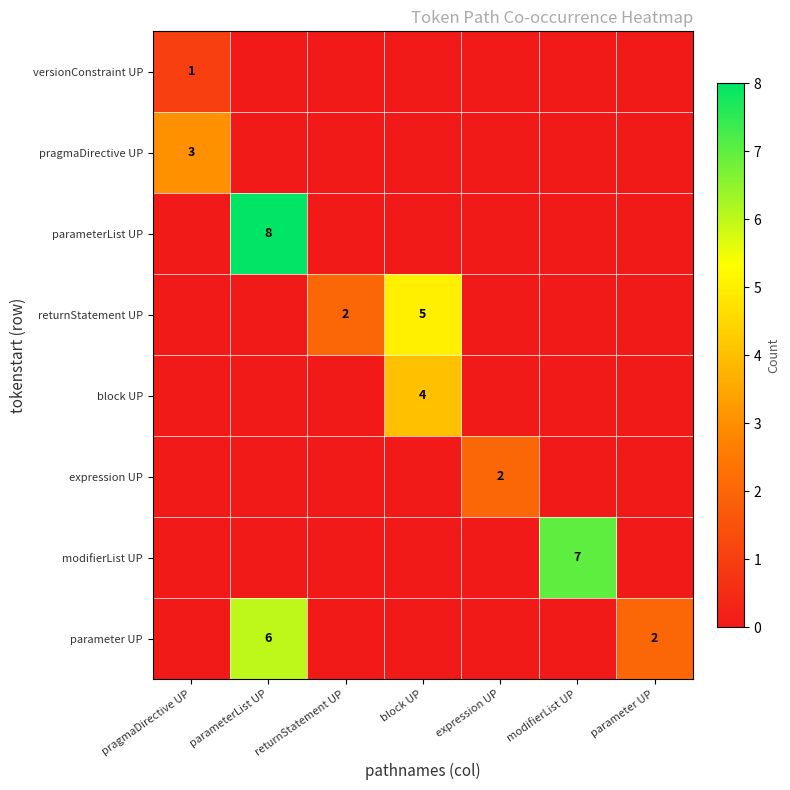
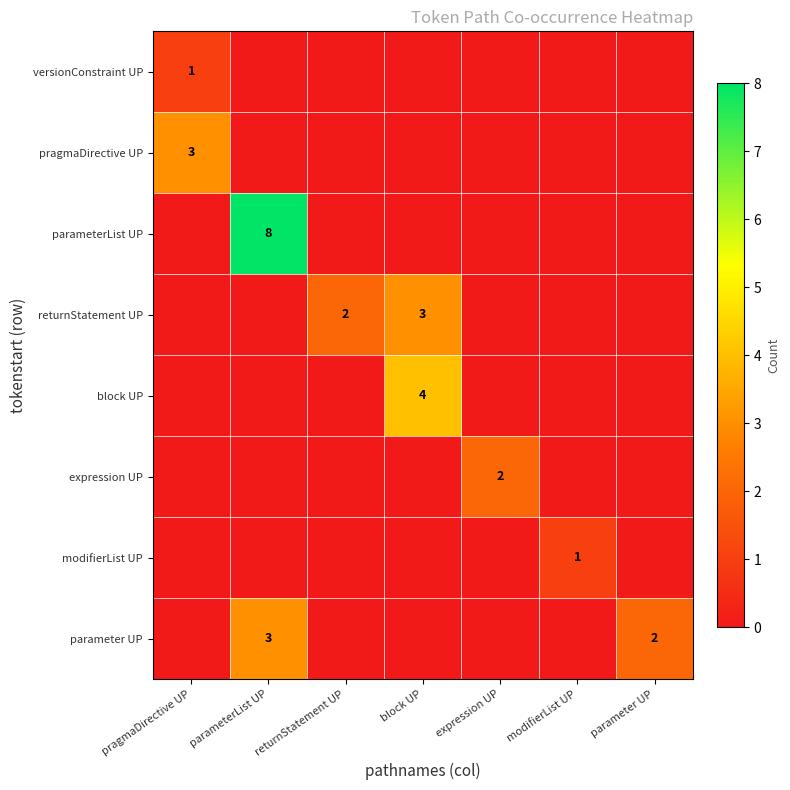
returnStatement UP, block UP: 5 -> 3
modifierList UP, modifierList UP: 7 -> 1
parameter UP, parameterList UP: 6 -> 3
